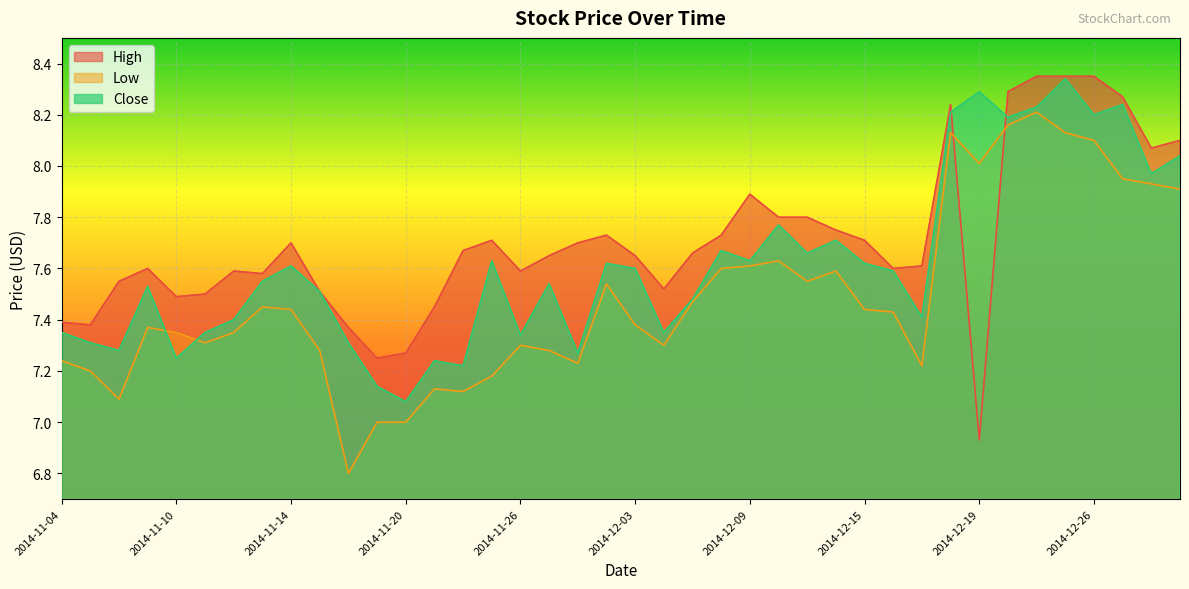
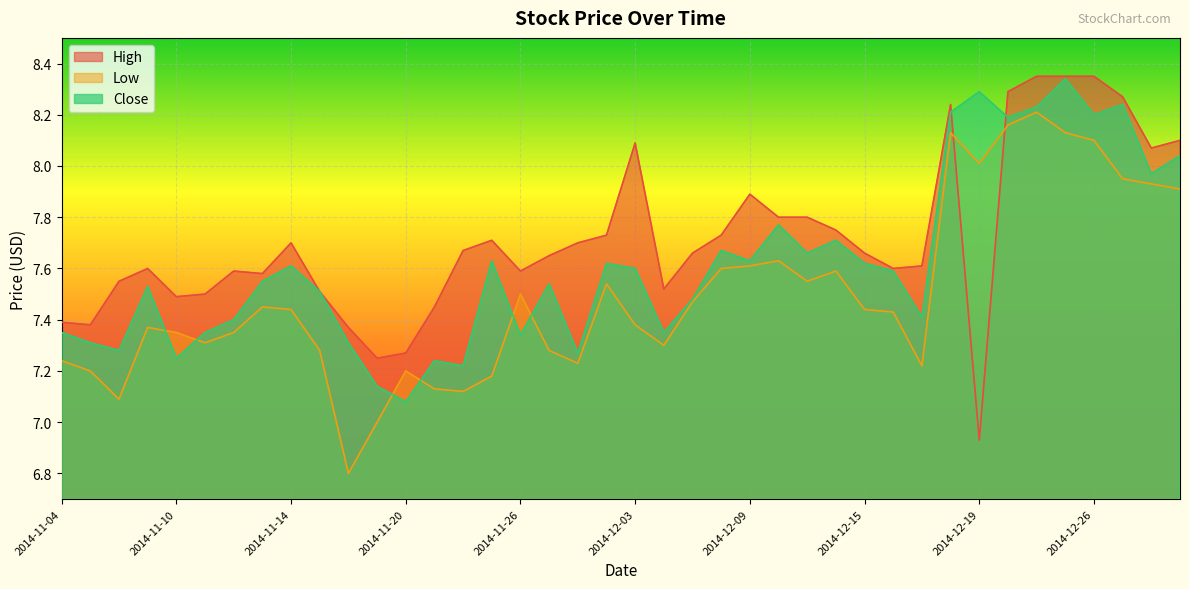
Low, 2014-11-20: 7.0 -> 7.2
Low, 2014-11-26: 7.3 -> 7.5
High, 2014-12-03: 7.65 -> 8.09
High, 2014-12-15: 7.71 -> 7.66
